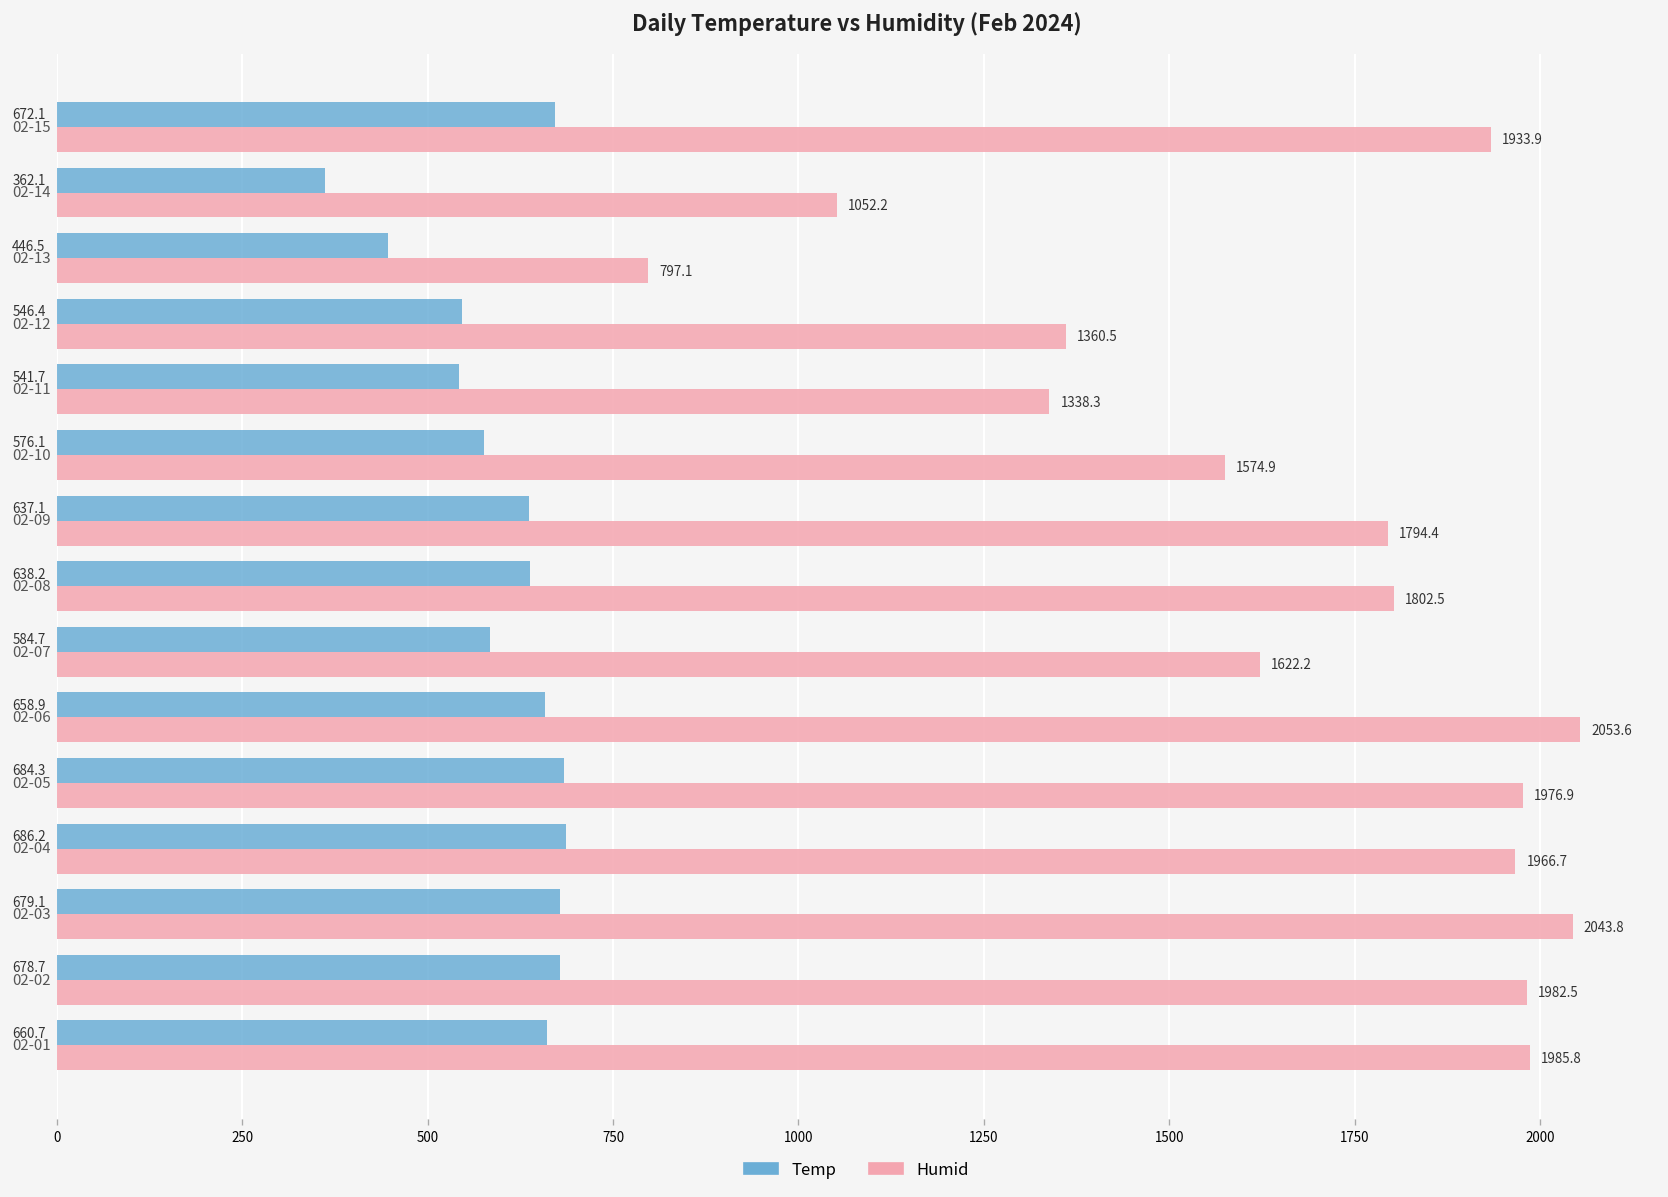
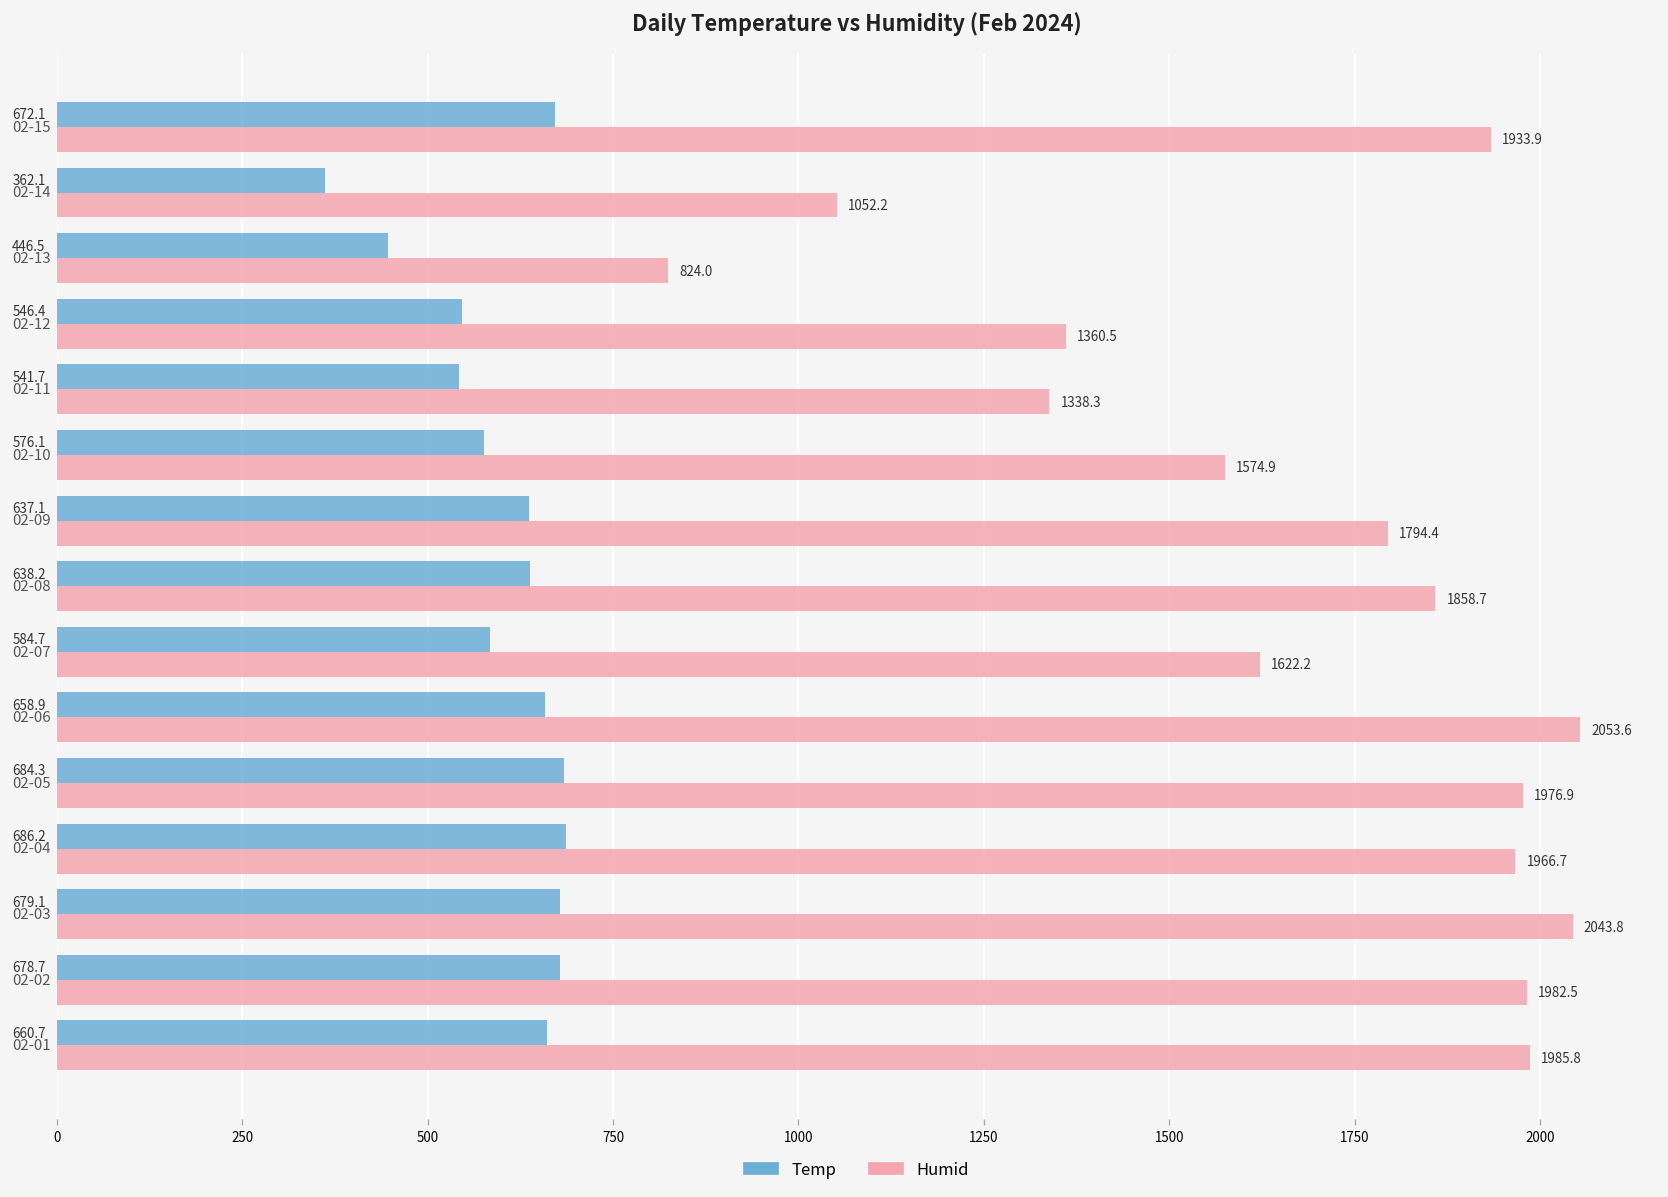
Humid, 02-13: 797.1 -> 824.0
Humid, 02-08: 1802.5 -> 1858.7
